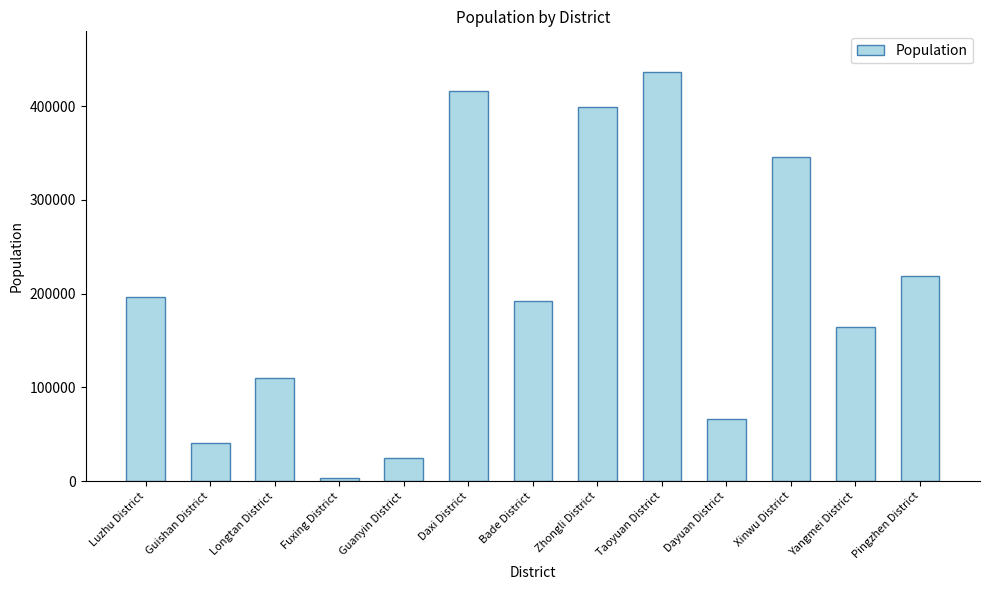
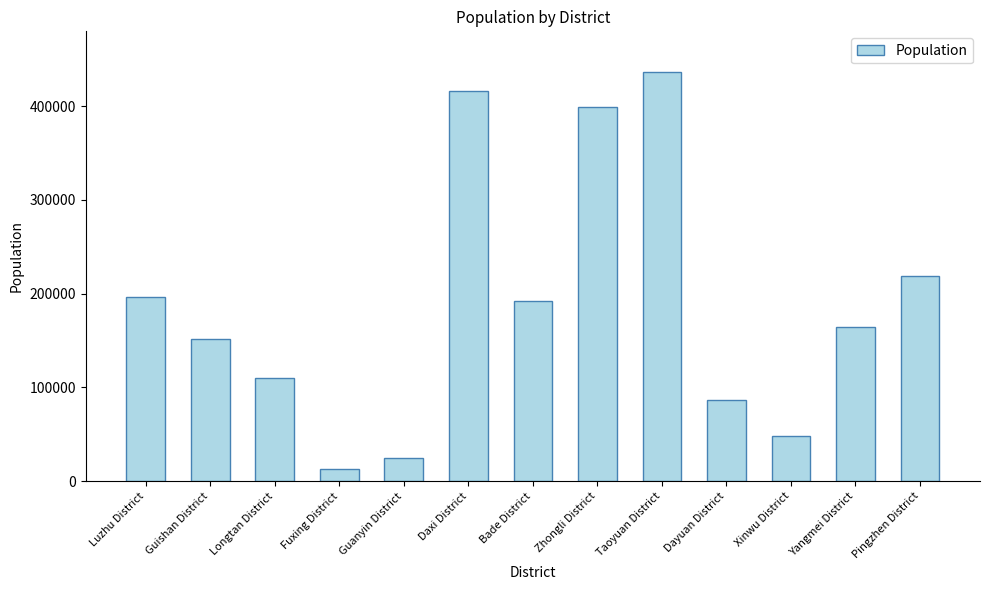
Guishan District: 40000 -> 150000
Fuxing District: 0 -> 10000
Dayuan District: 70000 -> 90000
Xinwu District: 350000 -> 50000
